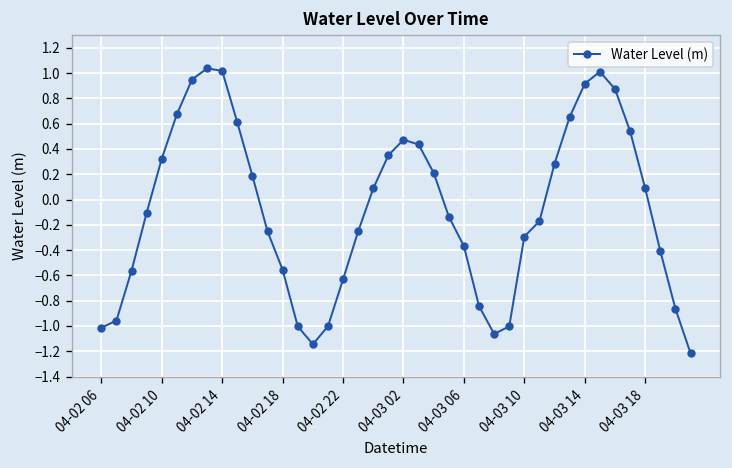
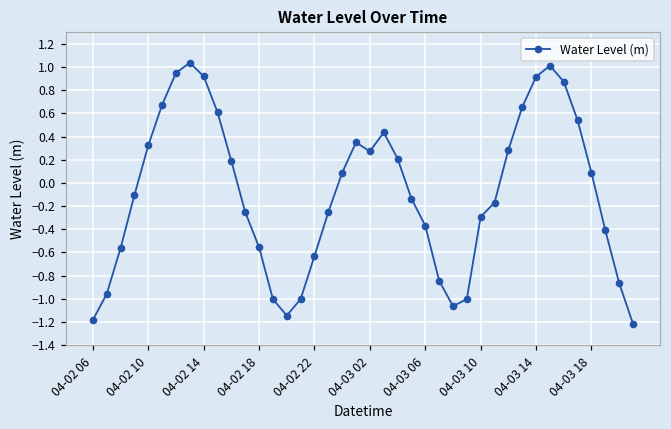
04-02 06: -1.01 -> -1.18
04-02 14: 1.02 -> 0.92
04-03 02: 0.47 -> 0.27
